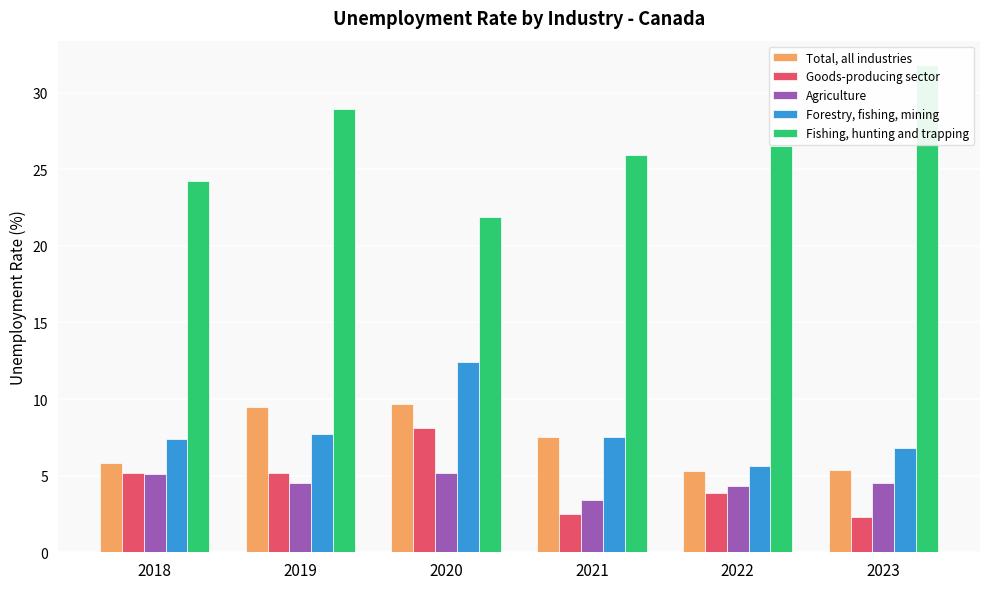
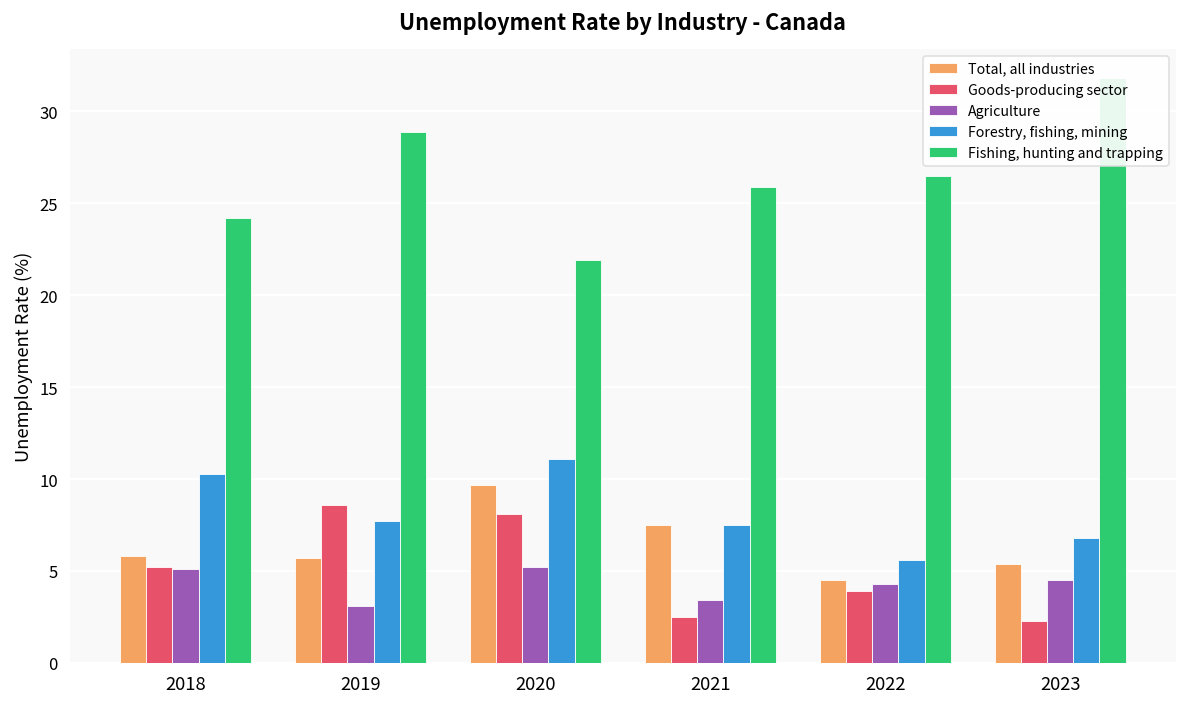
Forestry, fishing, mining, 2018: 7.4 -> 10.3
Total, all industries, 2019: 9.5 -> 5.7
Goods-producing sector, 2019: 5.2 -> 8.6
Agriculture, 2019: 4.5 -> 3.1
Forestry, fishing, mining, 2020: 12.4 -> 11.1
Total, all industries, 2022: 5.3 -> 4.5
